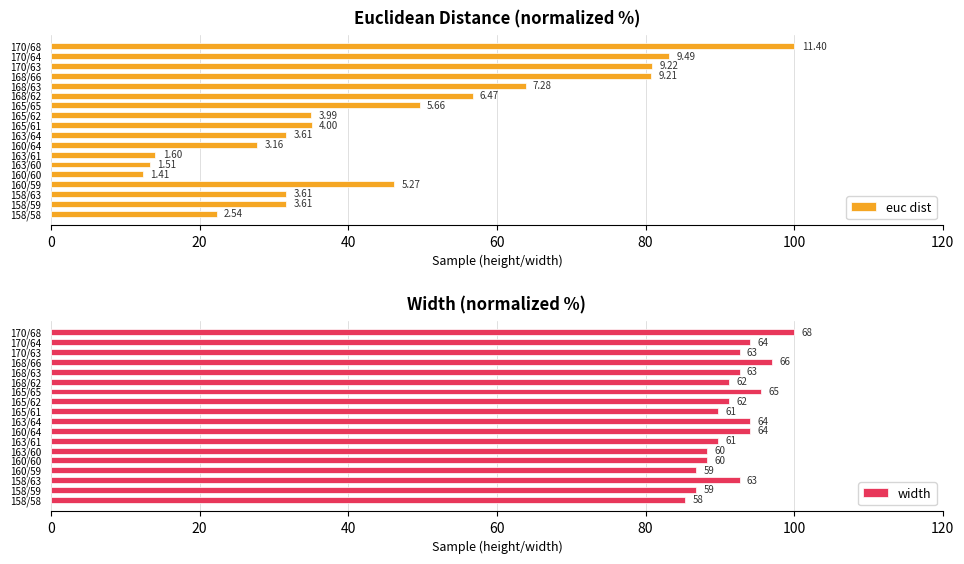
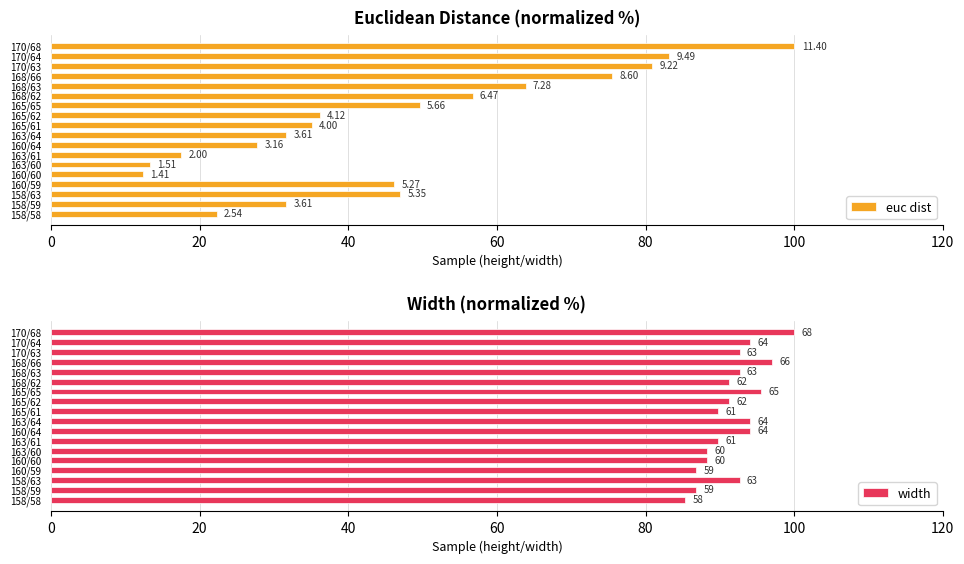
Euclidean Distance (normalized %), 168/66: 9.21 -> 8.60
Euclidean Distance (normalized %), 165/62: 3.99 -> 4.12
Euclidean Distance (normalized %), 163/61: 1.60 -> 2.00
Euclidean Distance (normalized %), 158/63: 3.61 -> 5.35
